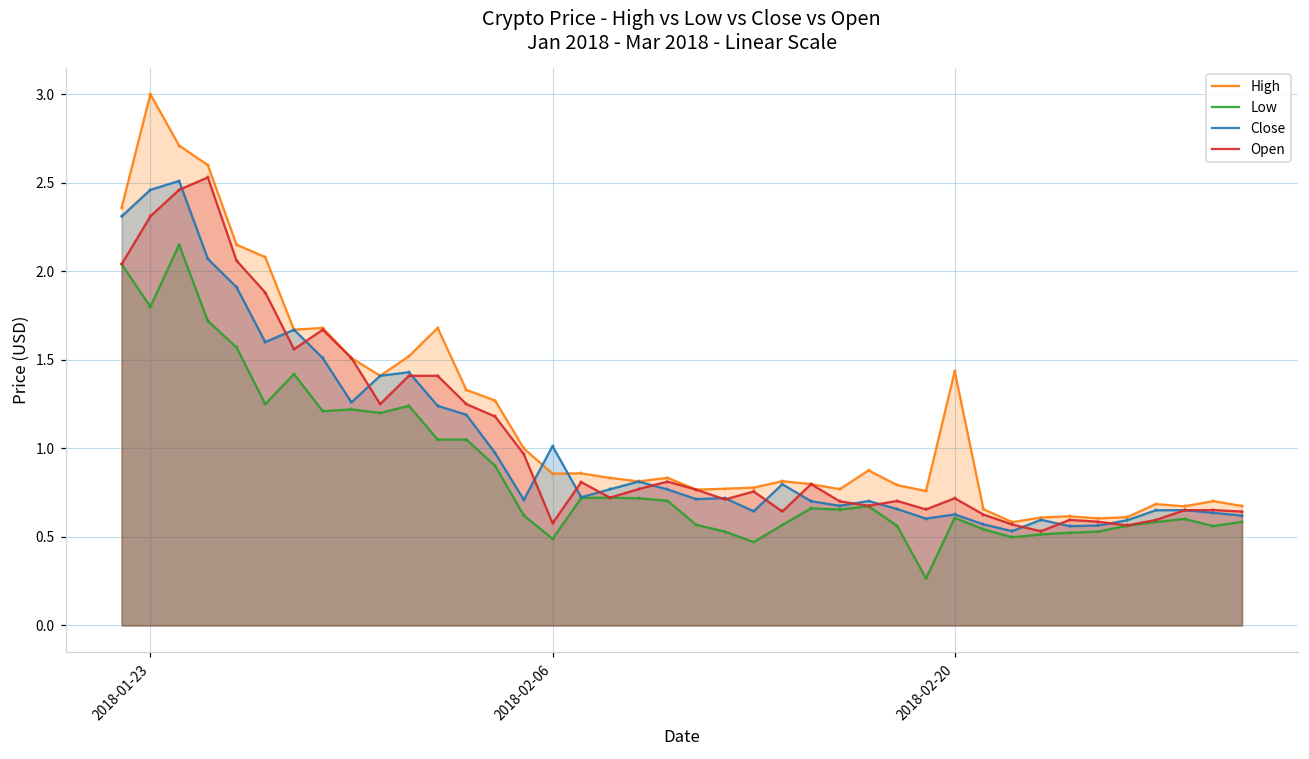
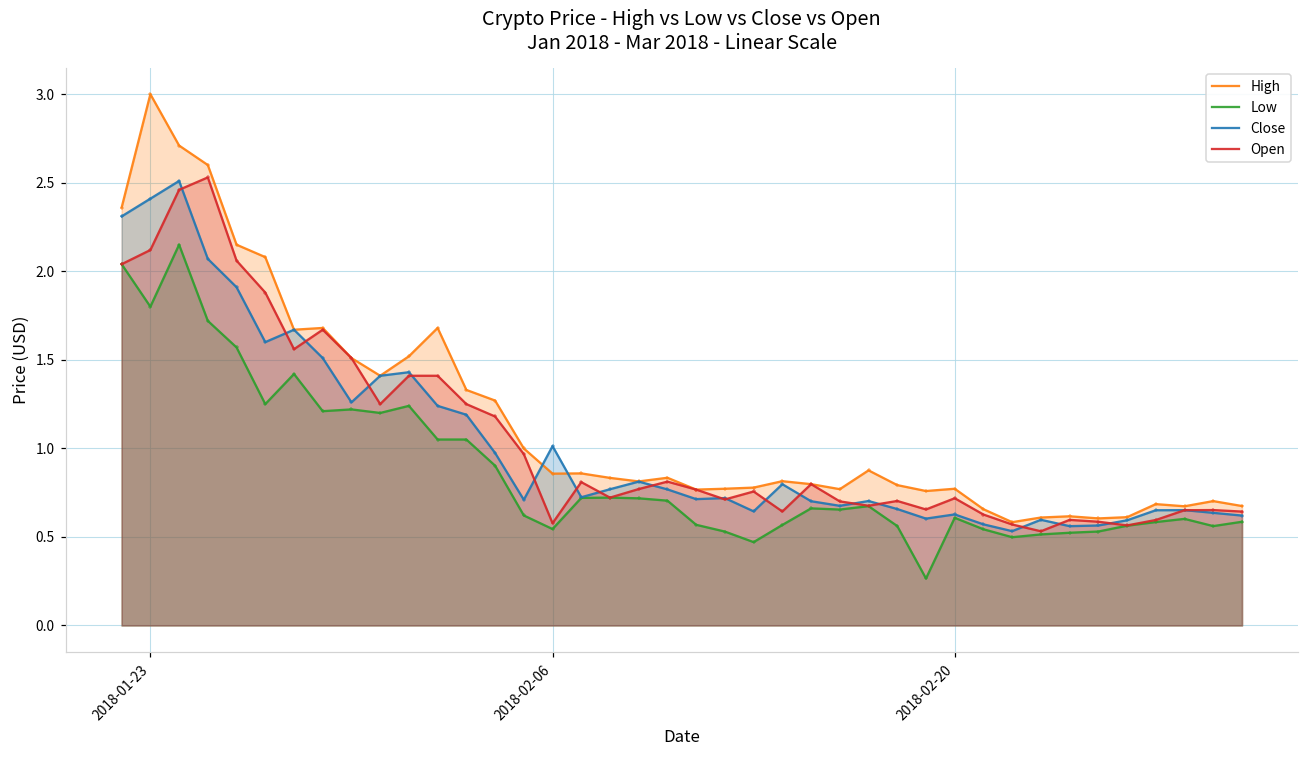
Close, 2018-01-23: 2.46 -> 2.41
Open, 2018-01-23: 2.31 -> 2.12
Low, 2018-02-06: 0.49 -> 0.54
High, 2018-02-20: 1.44 -> 0.77
